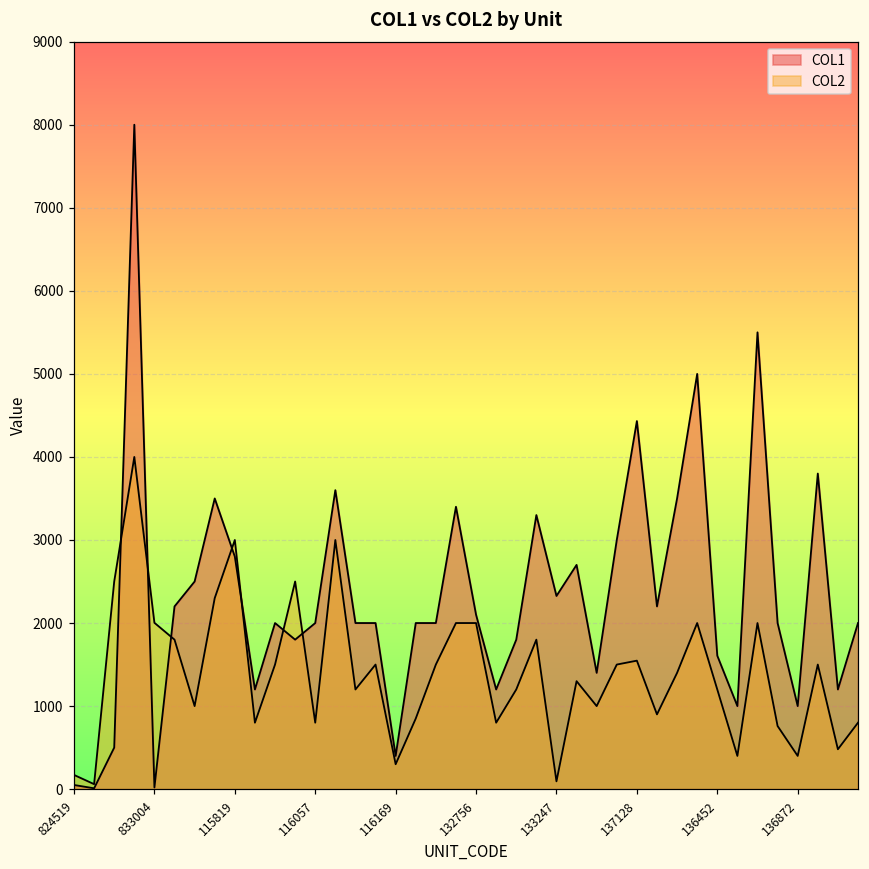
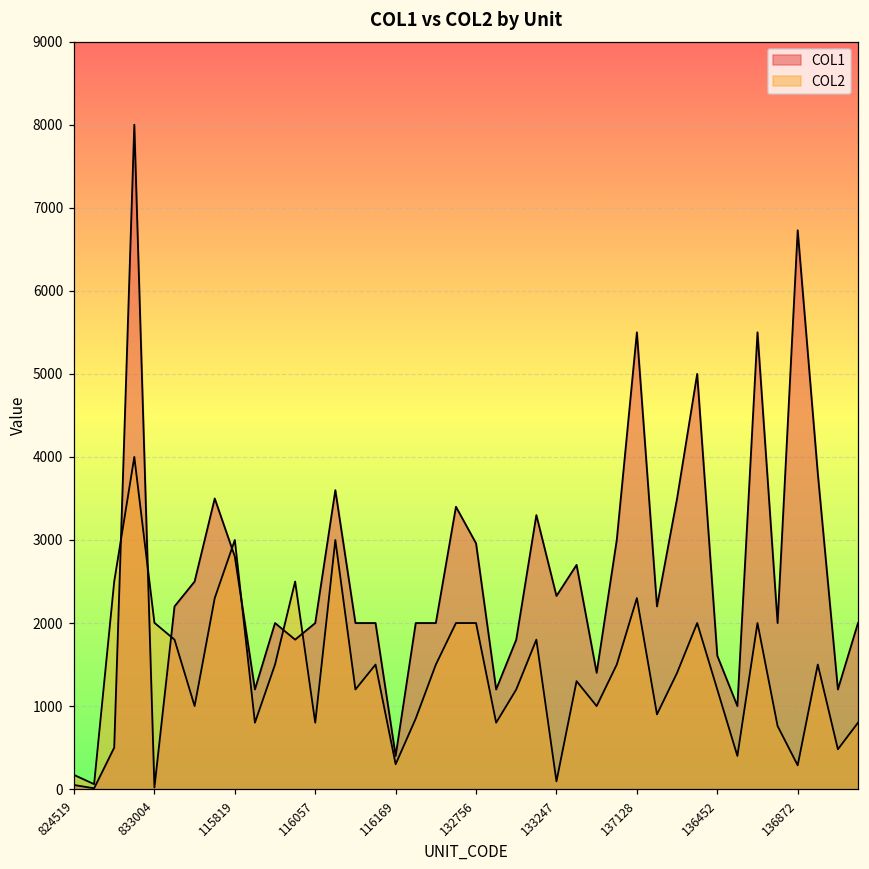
COL1, 132756: 2100 -> 3000
COL1, 137128: 4400 -> 5500
COL2, 137128: 1500 -> 2300
COL1, 136872: 1000 -> 6700
COL2, 136872: 400 -> 300
